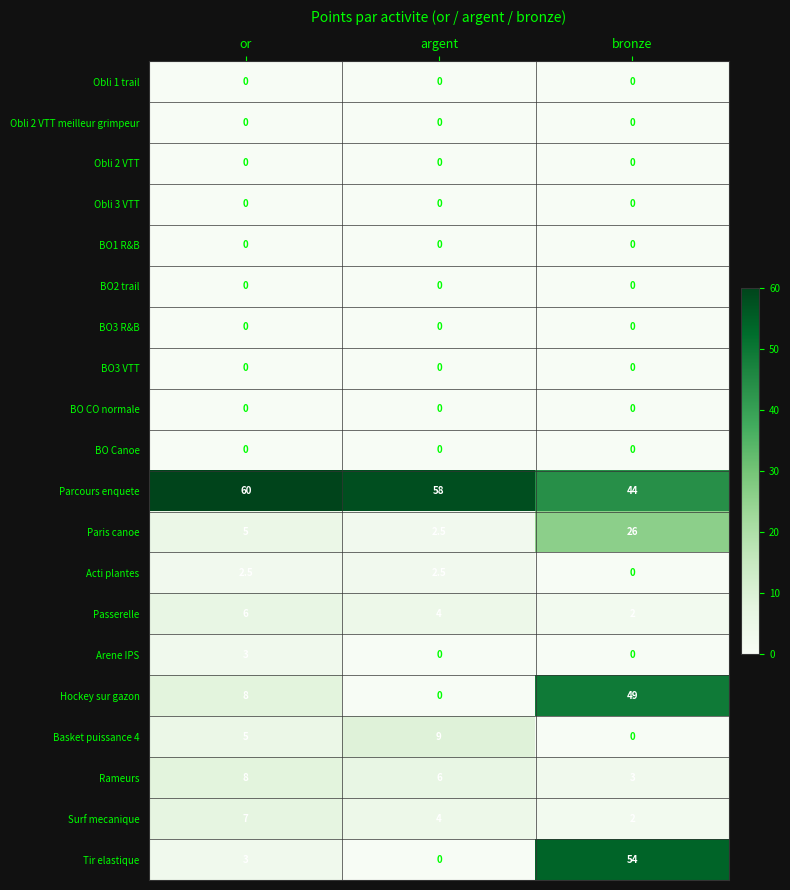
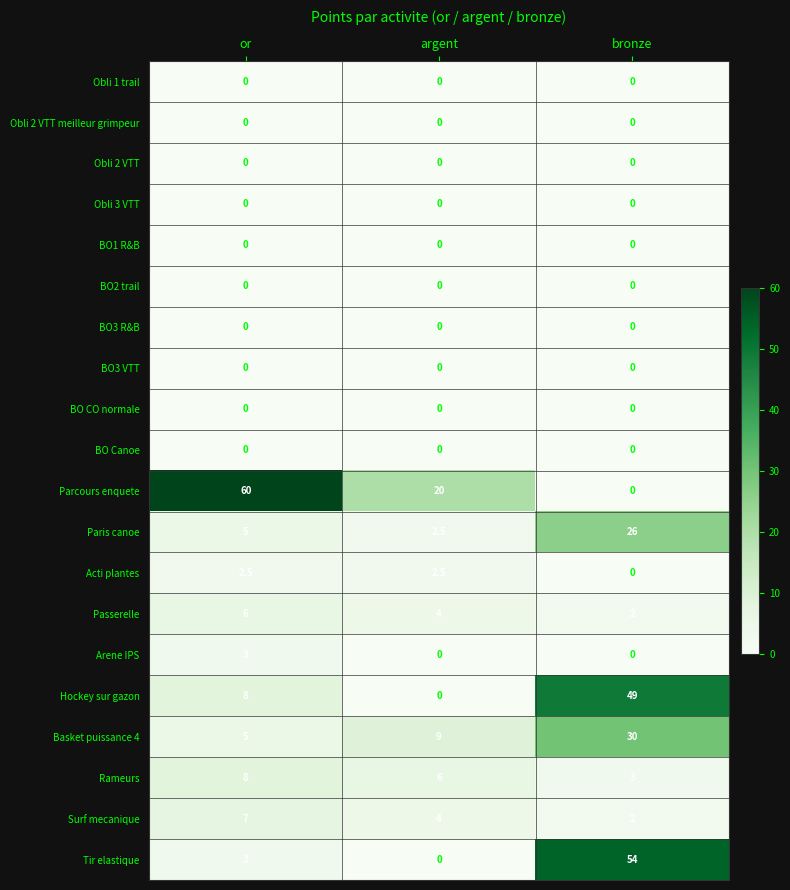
Parcours enquete, argent: 58 -> 20
Parcours enquete, bronze: 44 -> 0
Basket puissance 4, bronze: 0 -> 30
